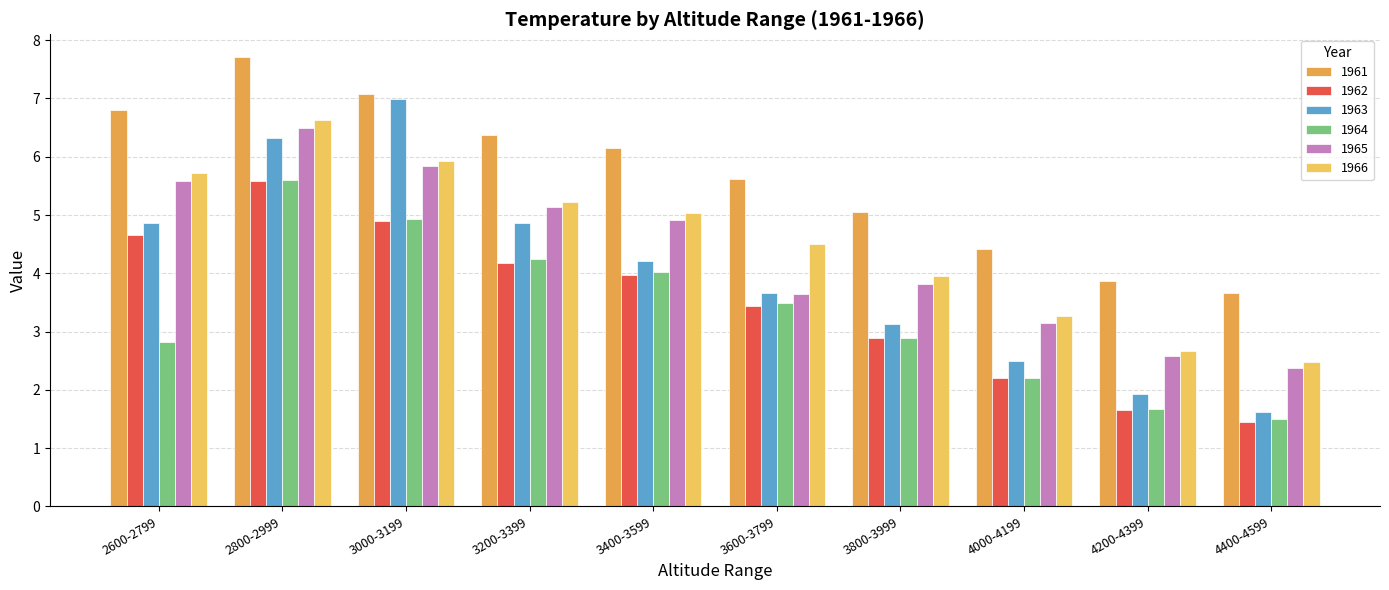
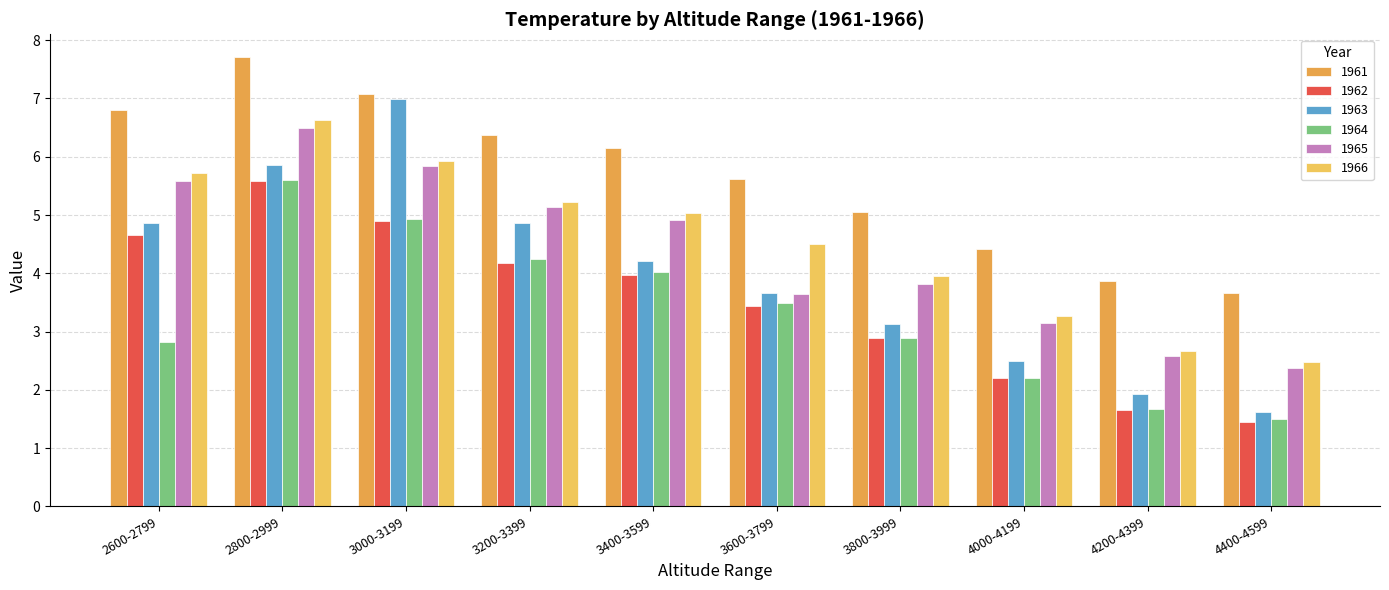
1963, 2800-2999: 6.3 -> 5.9
